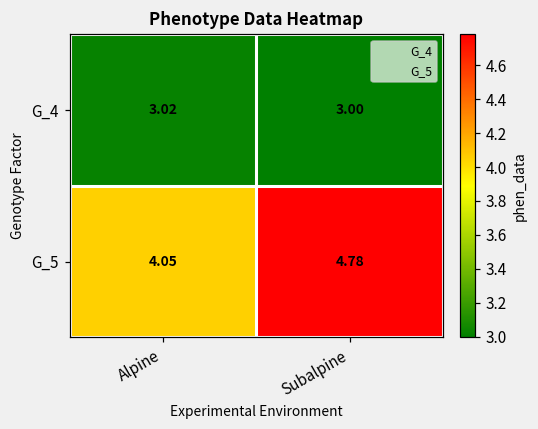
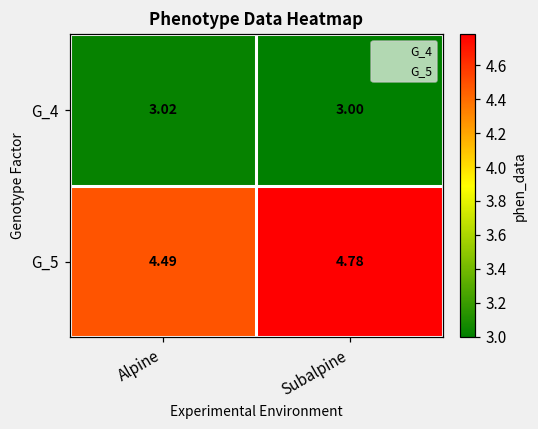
G_5, Alpine: 4.05 -> 4.49
